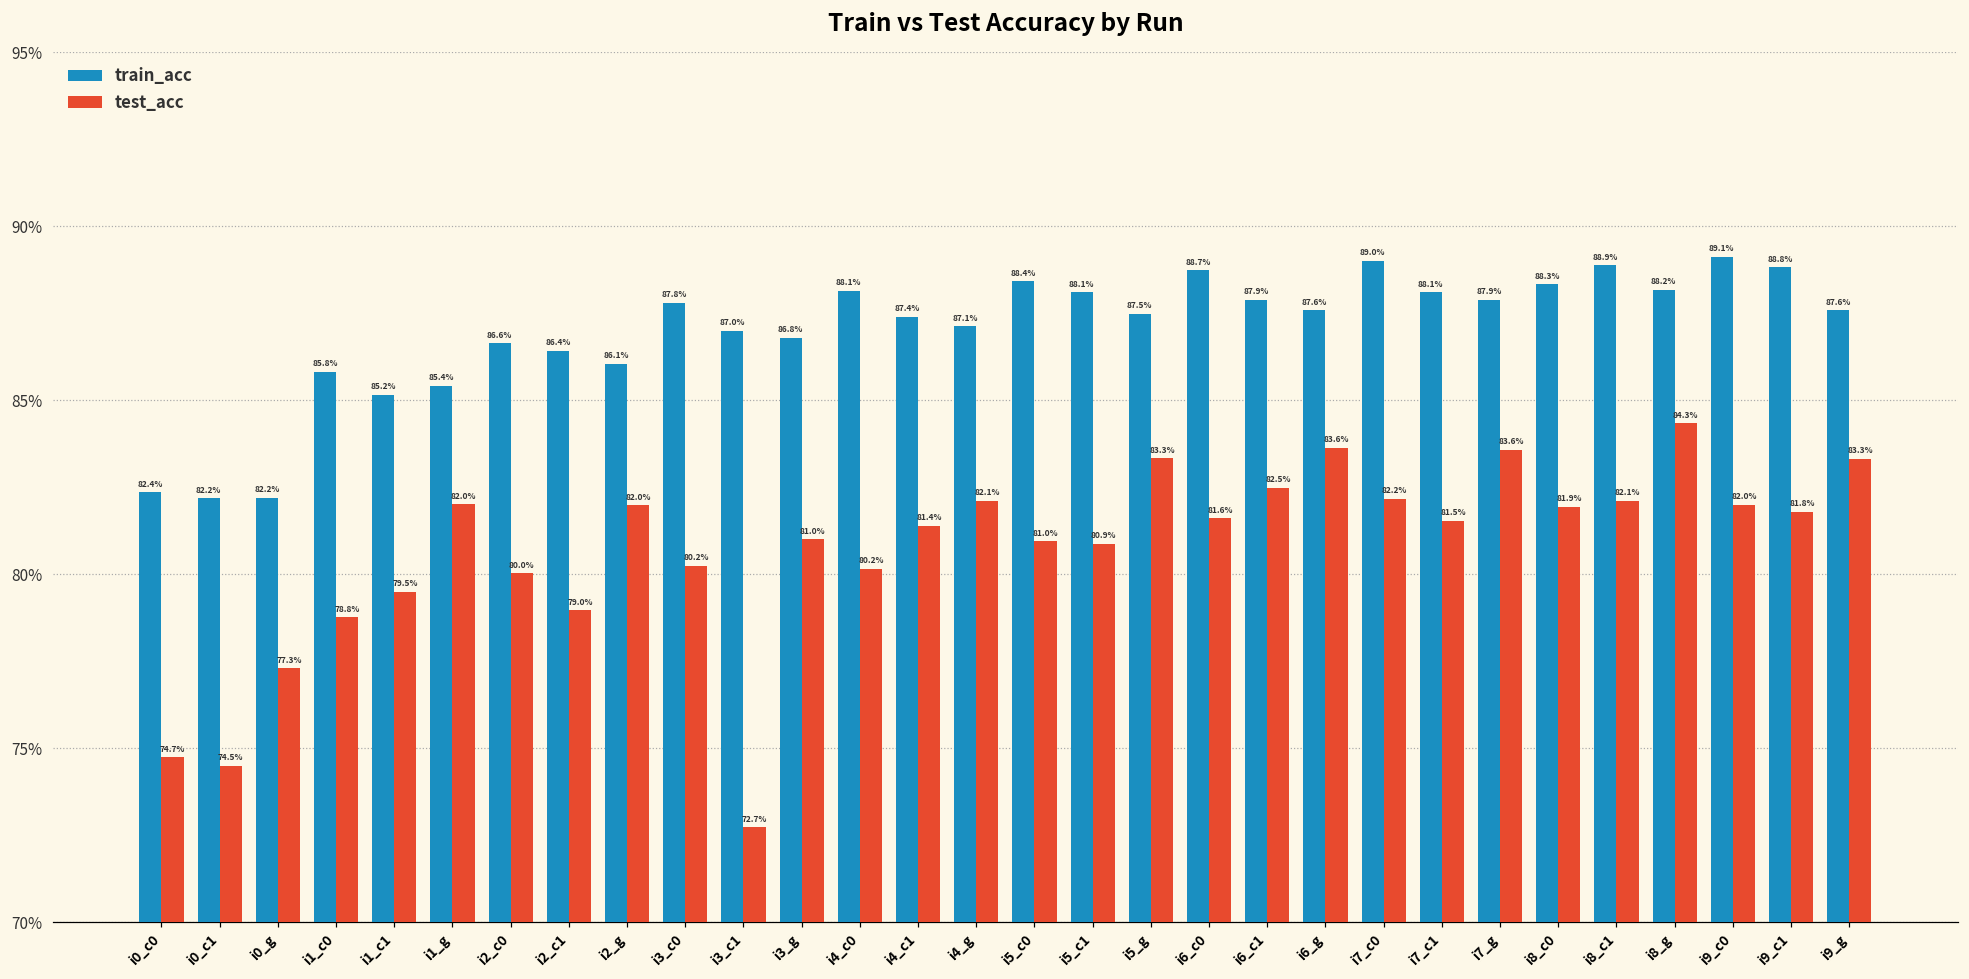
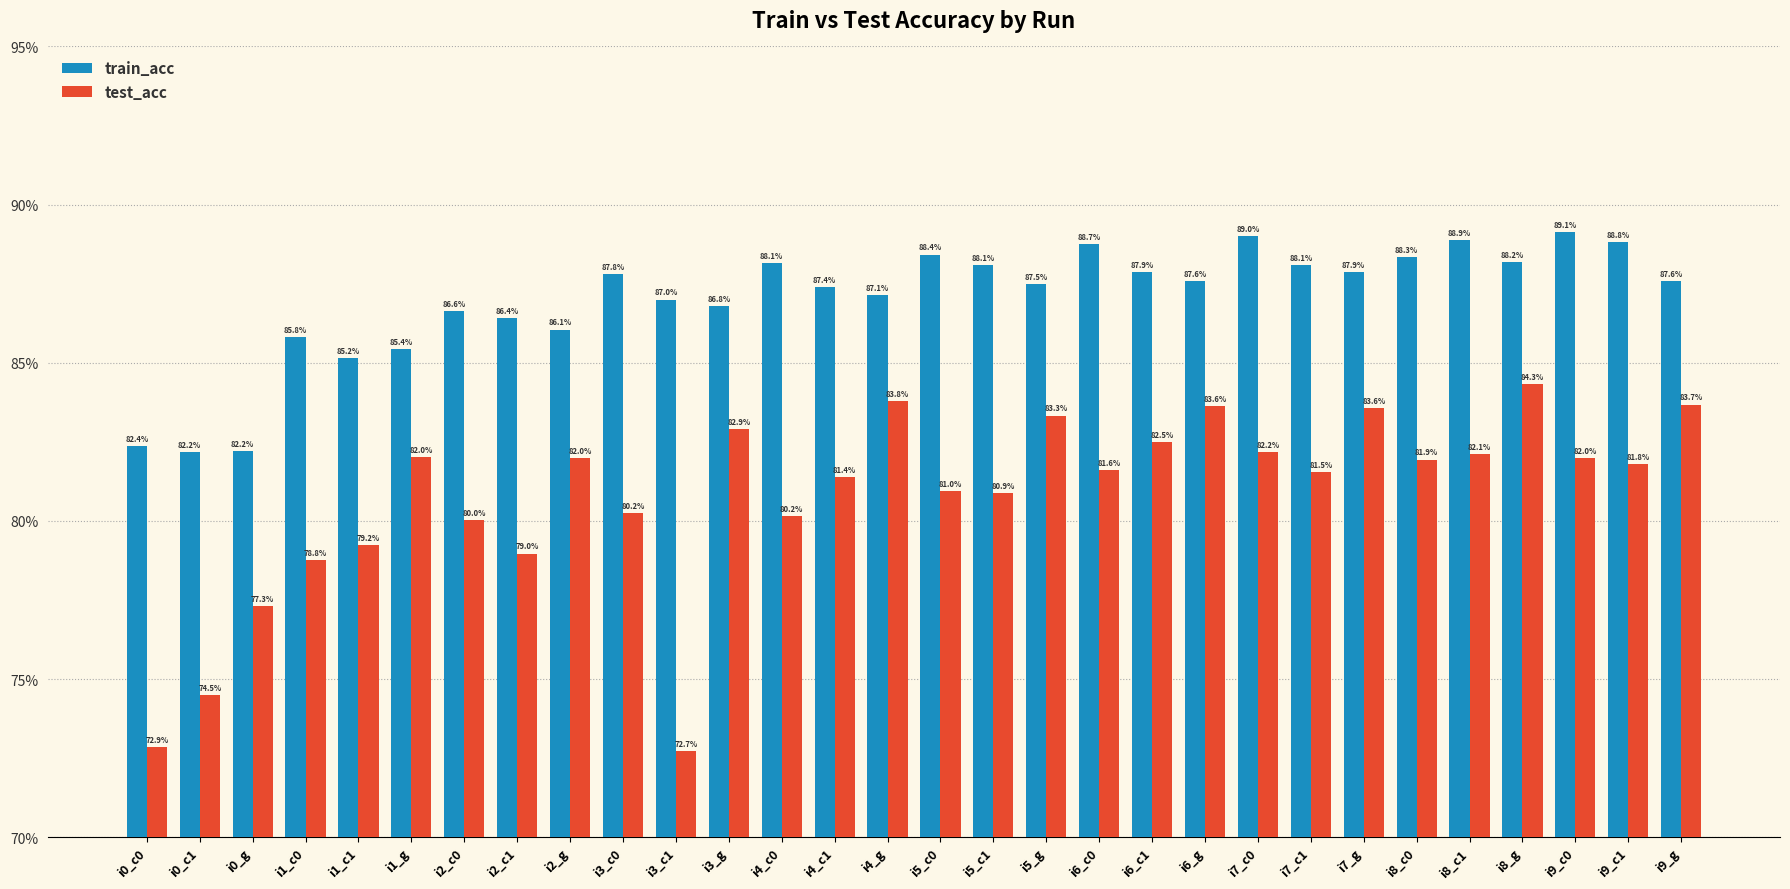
test_acc, i0_c0: 74.7% -> 72.9%
test_acc, i1_c1: 79.5% -> 79.2%
test_acc, i3_g: 81.0% -> 82.9%
test_acc, i4_g: 82.1% -> 83.8%
test_acc, i9_g: 83.3% -> 83.7%
